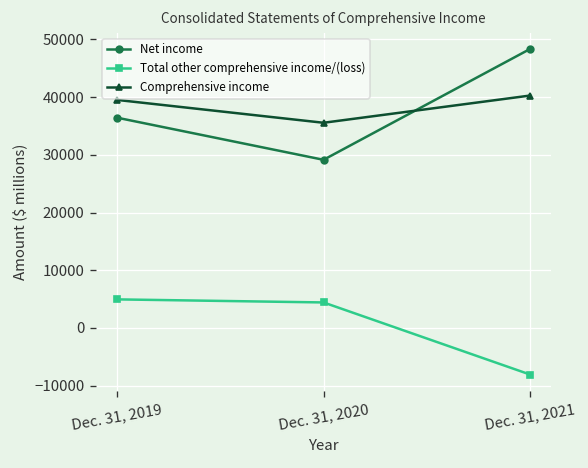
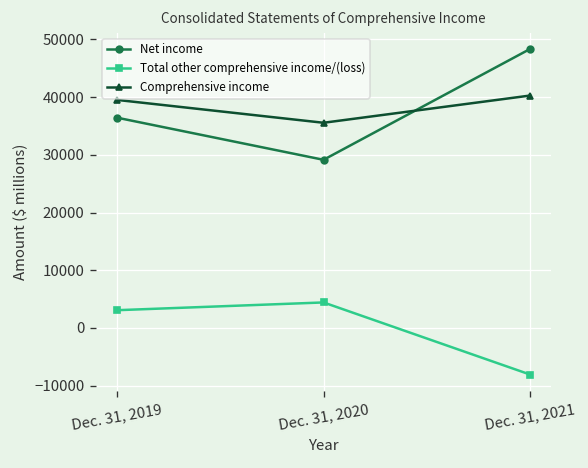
Total other comprehensive income/(loss), Dec. 31, 2019: 5000 -> 3000
